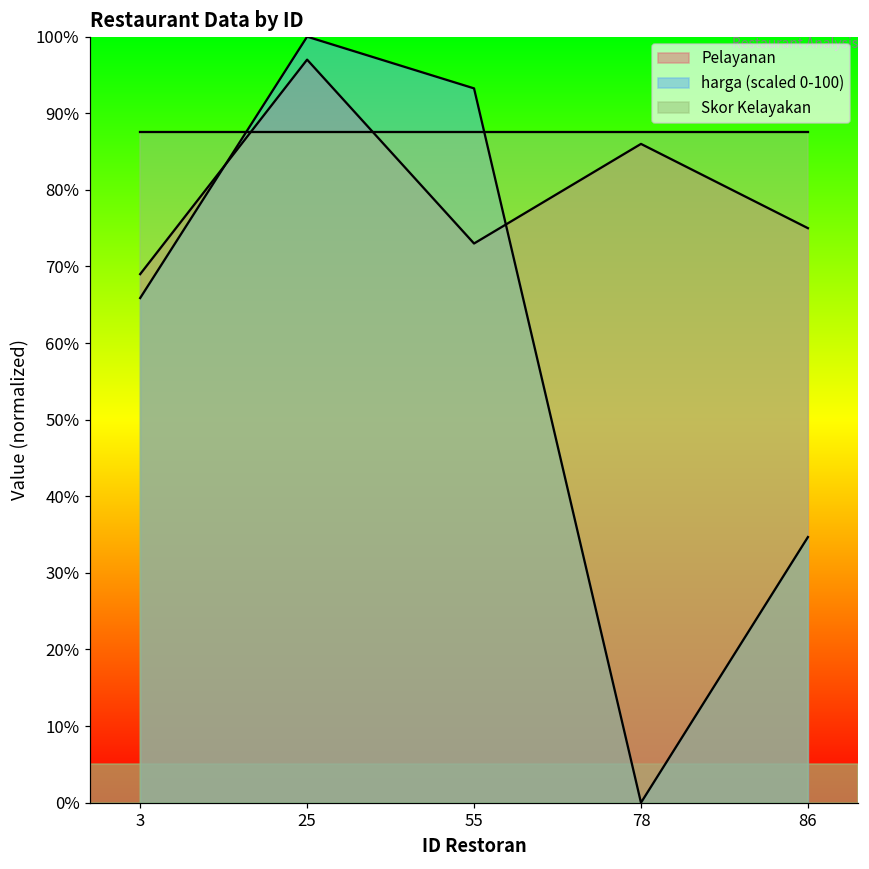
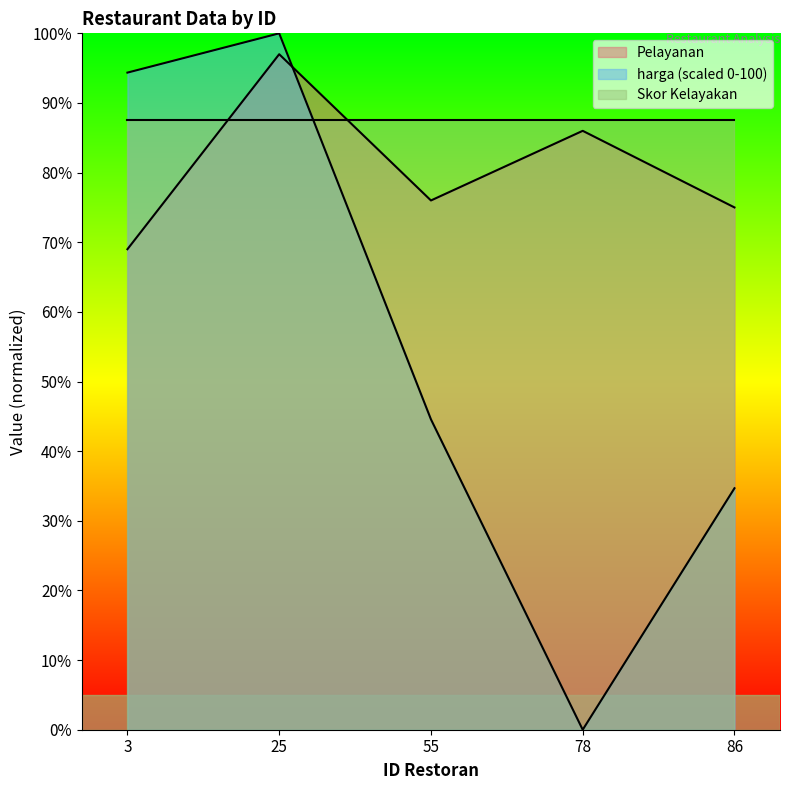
harga (scaled 0-100), 3: 66% -> 94%
Pelayanan, 55: 73% -> 76%
harga (scaled 0-100), 55: 93% -> 45%
